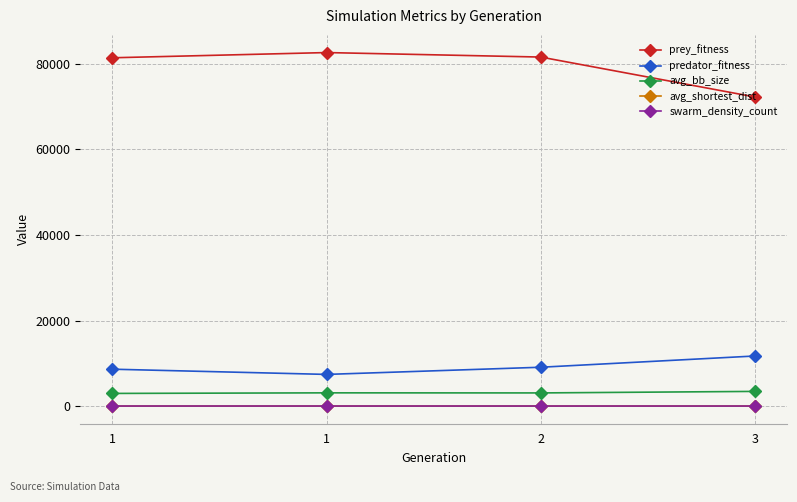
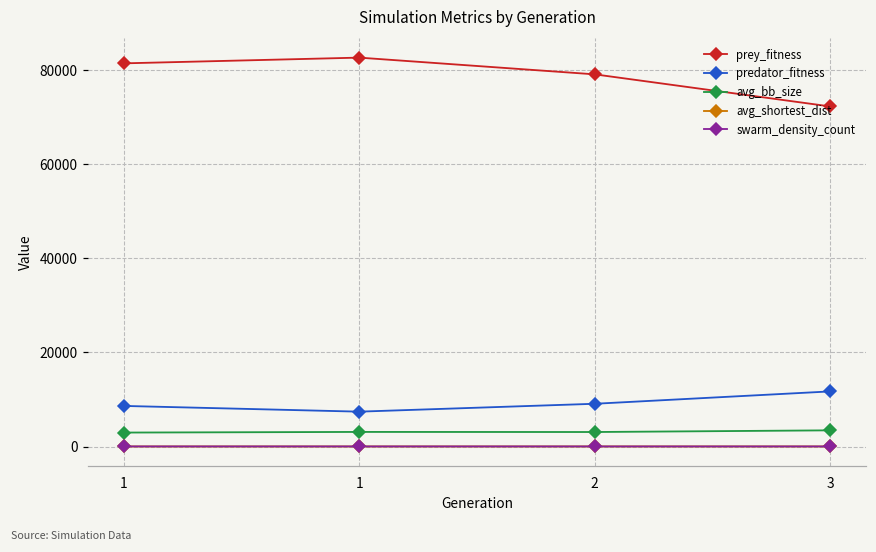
prey_fitness, 2: 82000 -> 79000
